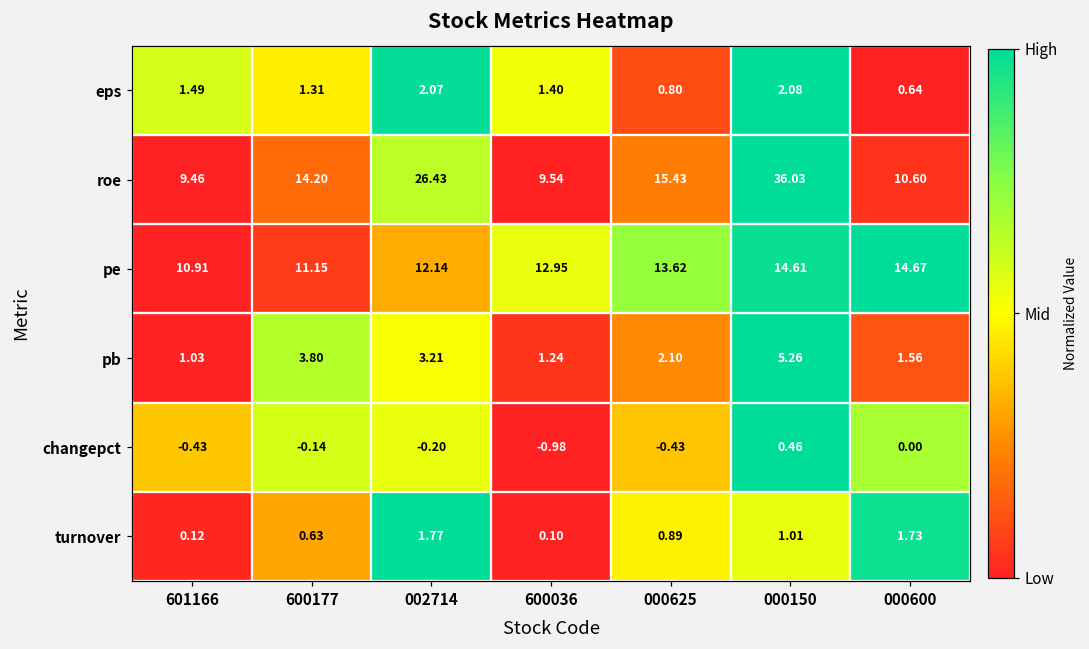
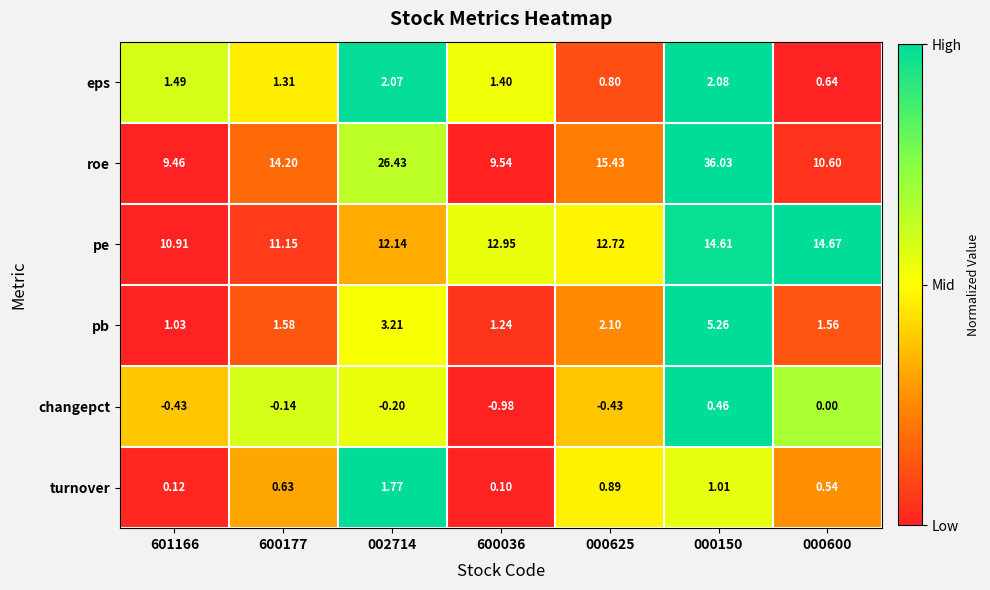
pe, 000625: 13.62 -> 12.72
pb, 600177: 3.80 -> 1.58
turnover, 000600: 1.73 -> 0.54
